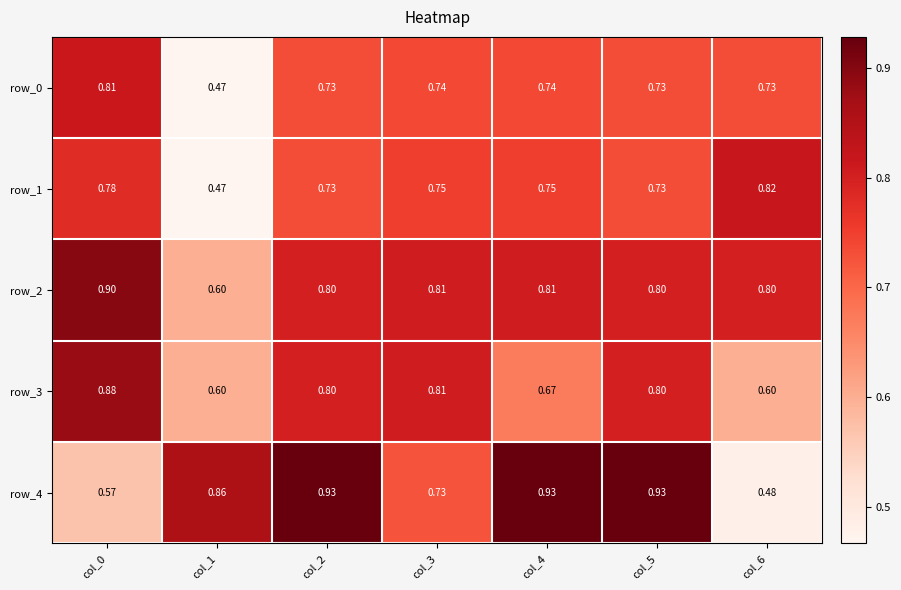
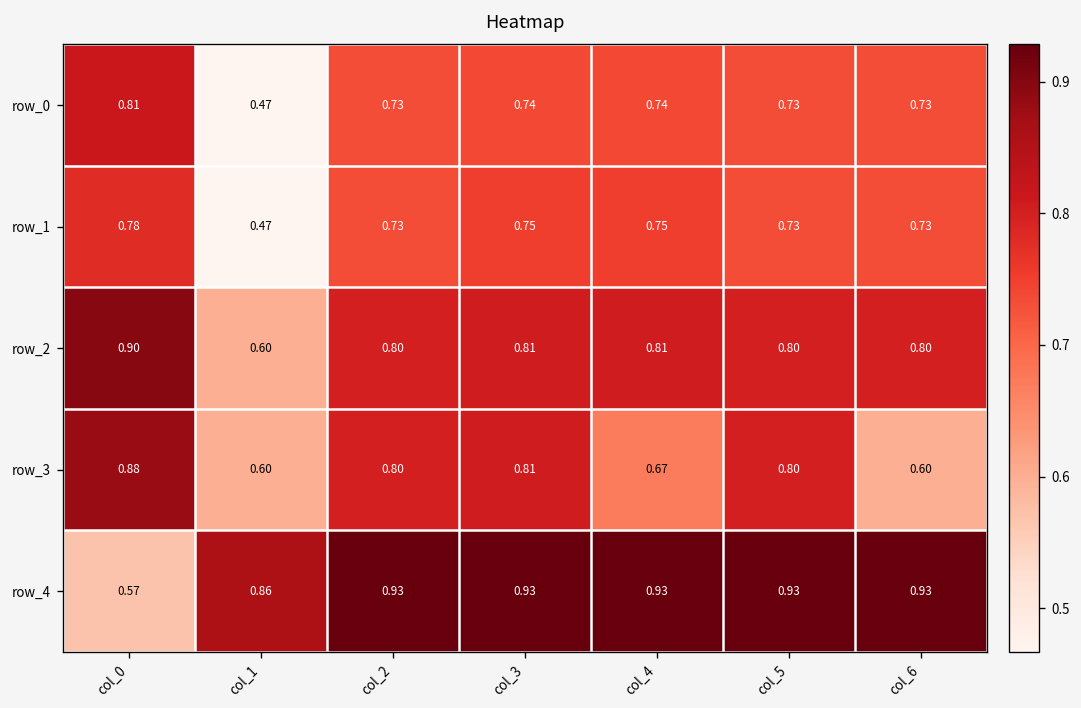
row_1, col_6: 0.82 -> 0.73
row_4, col_3: 0.73 -> 0.93
row_4, col_6: 0.48 -> 0.93
